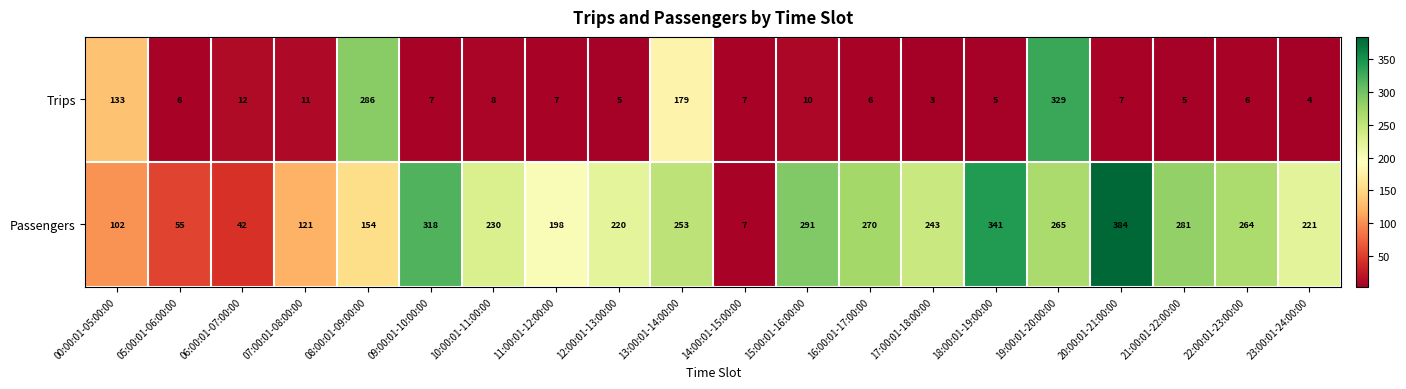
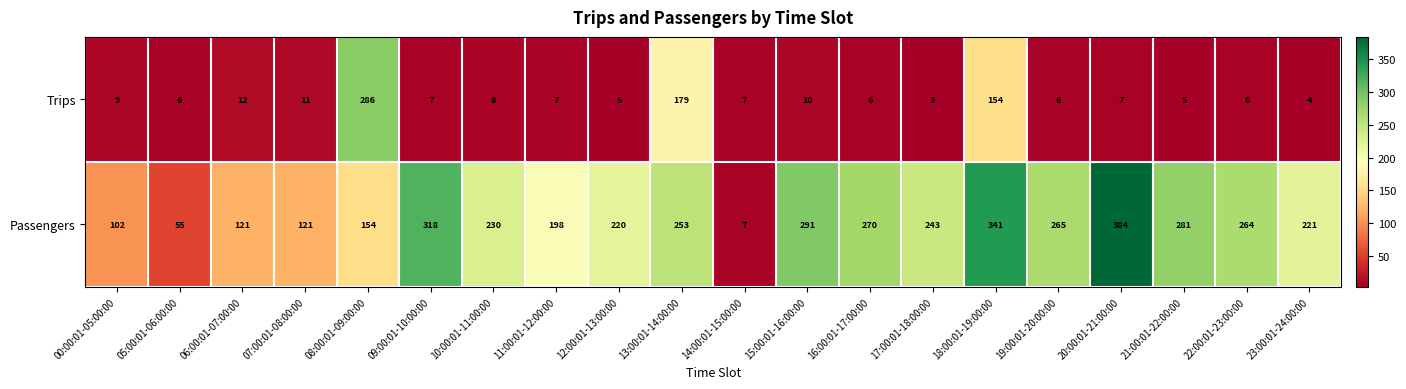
Trips, 00:00:01-05:00:00: 133 -> 9
Trips, 18:00:01-19:00:00: 5 -> 154
Trips, 19:00:01-20:00:00: 329 -> 6
Passengers, 06:00:01-07:00:00: 42 -> 121
